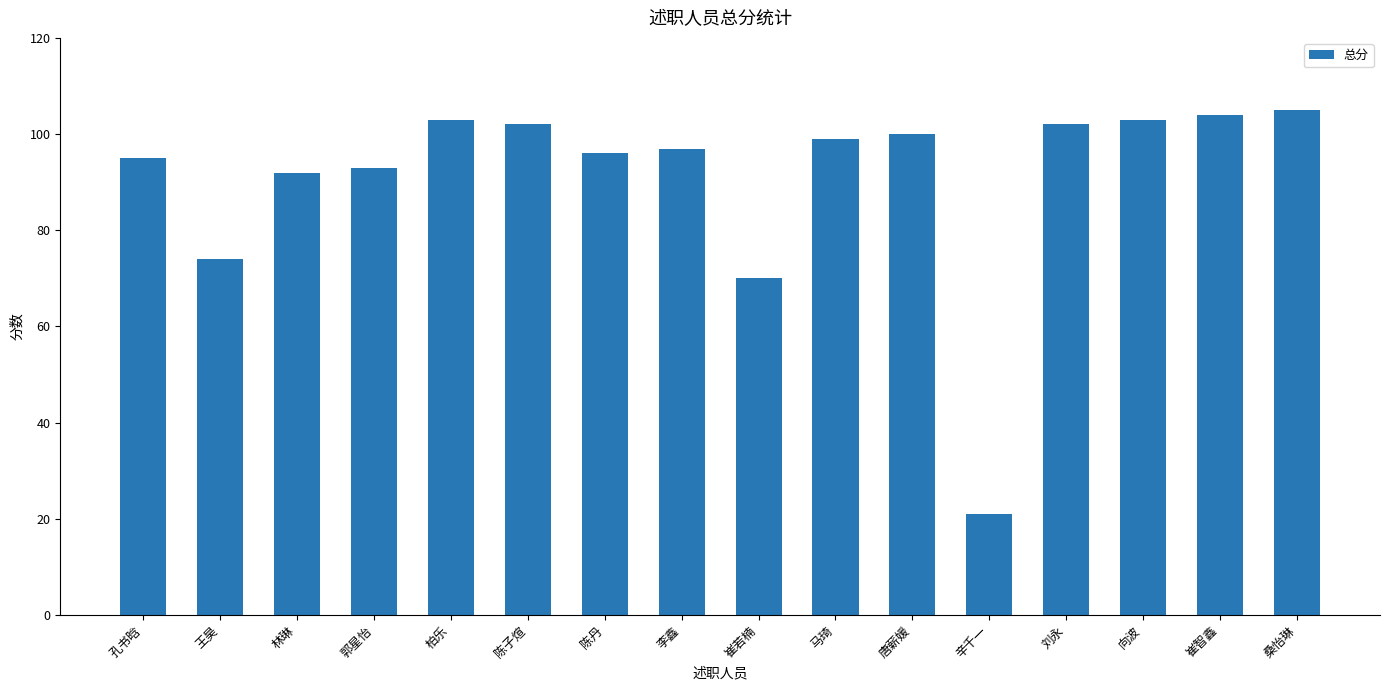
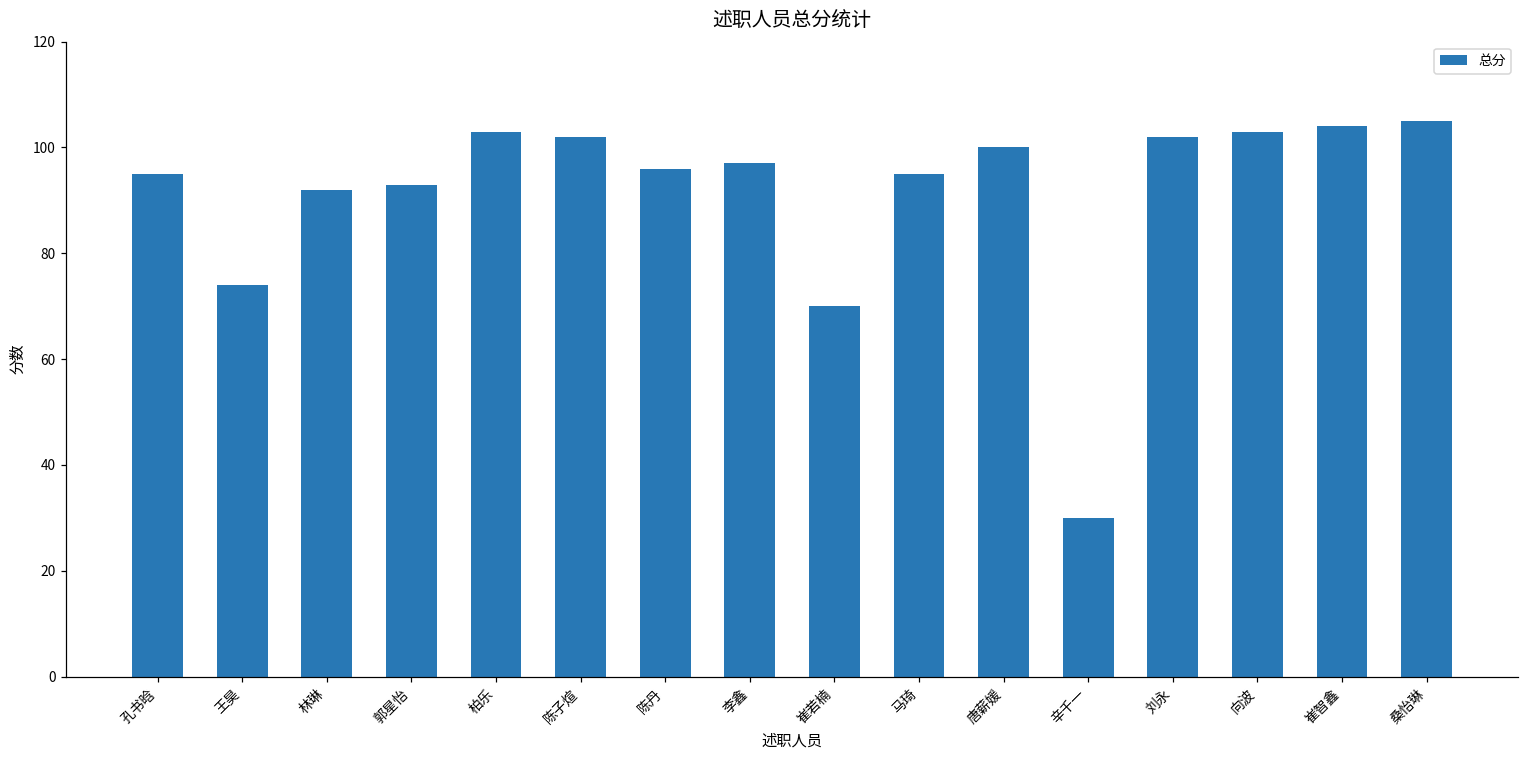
马琦: 99 -> 95
辛千一: 21 -> 30
